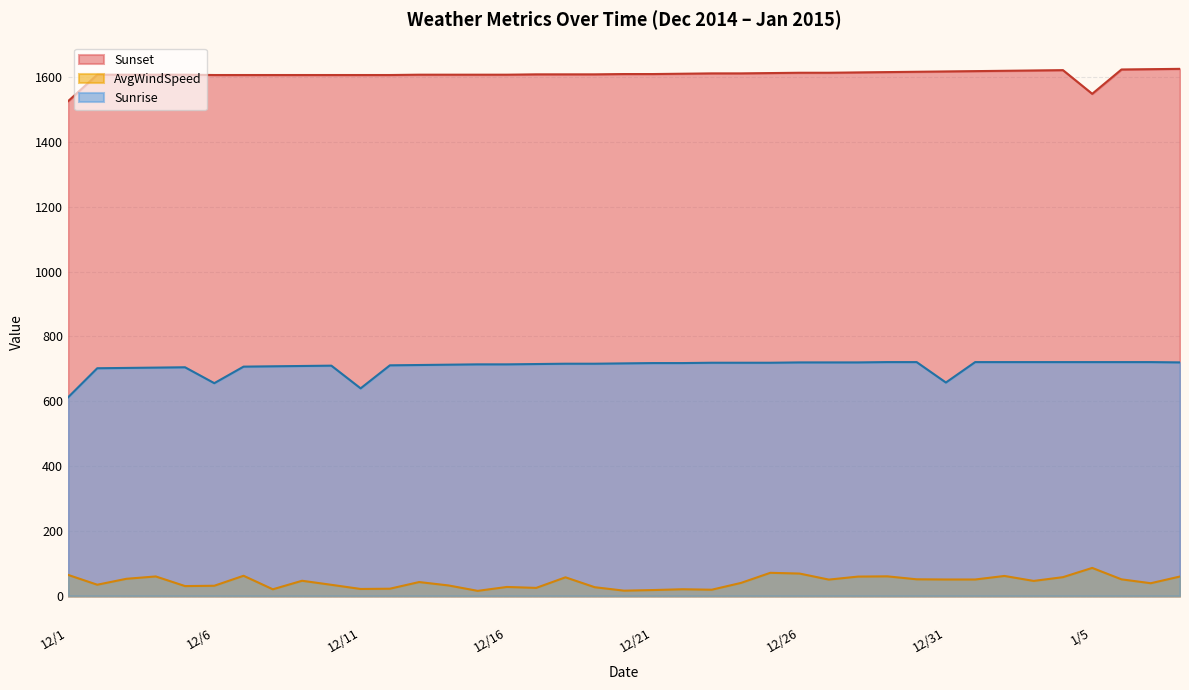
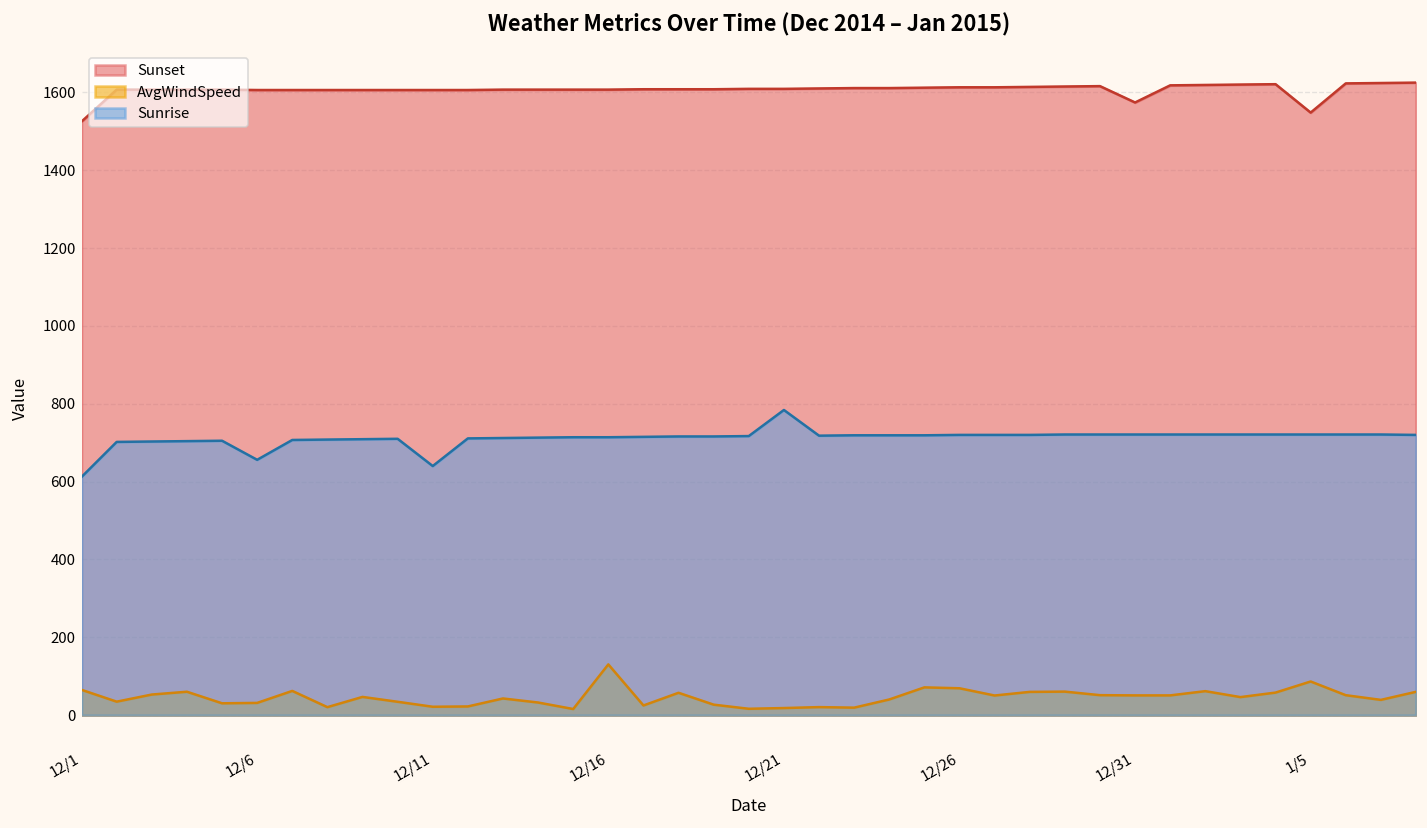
AvgWindSpeed, 12/16: 30 -> 130
Sunrise, 12/21: 720 -> 780
Sunset, 12/31: 1620 -> 1570
Sunrise, 12/31: 660 -> 720
